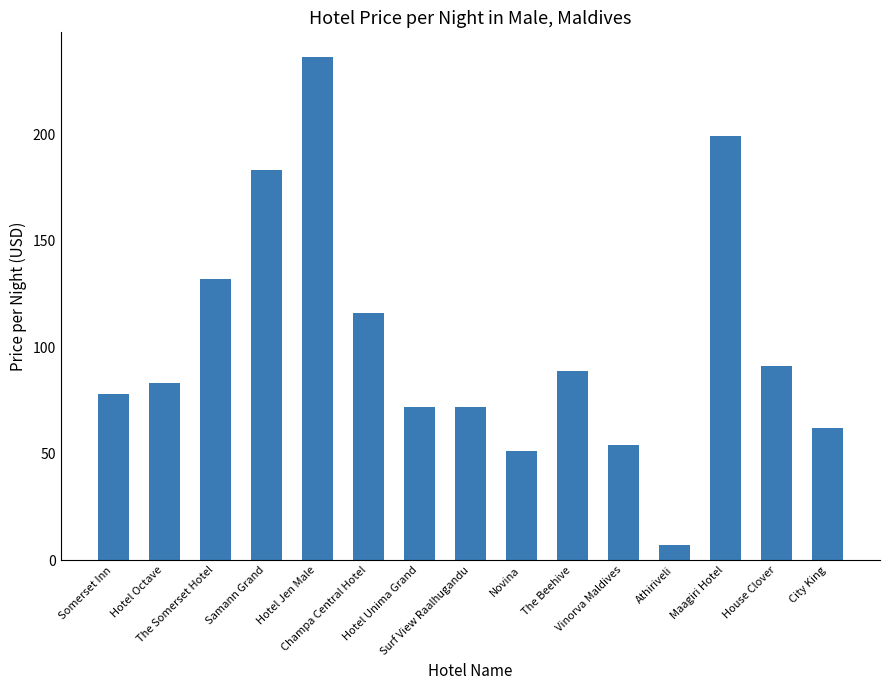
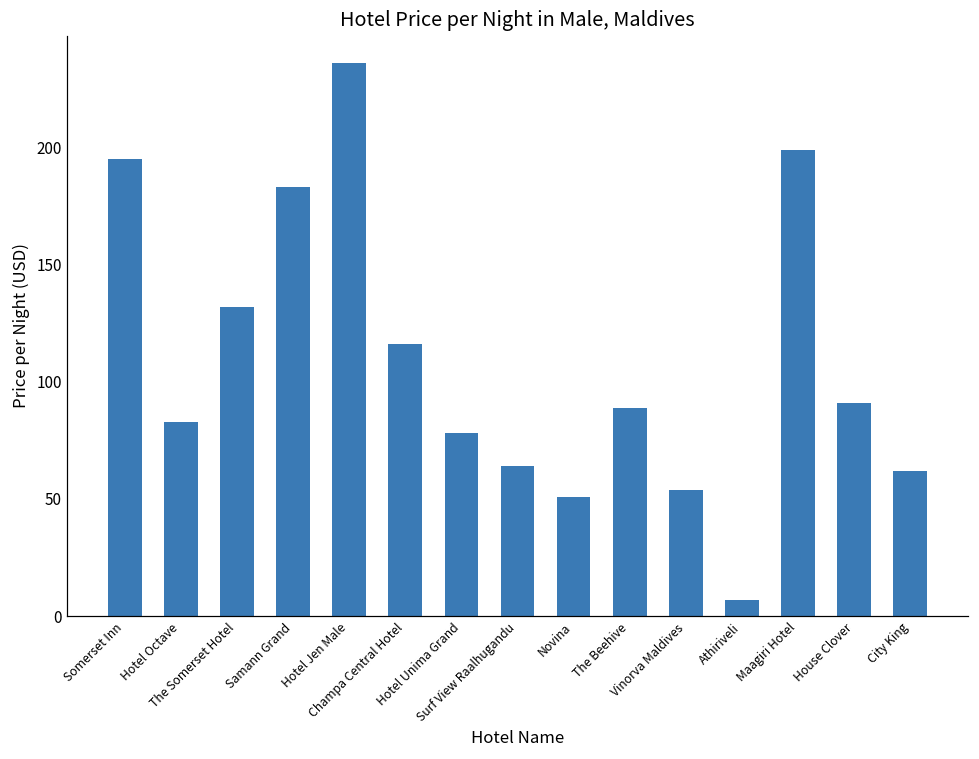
Somerset Inn: 78 -> 195
Hotel Unima Grand: 72 -> 78
Surf View Raalhugandu: 72 -> 64
